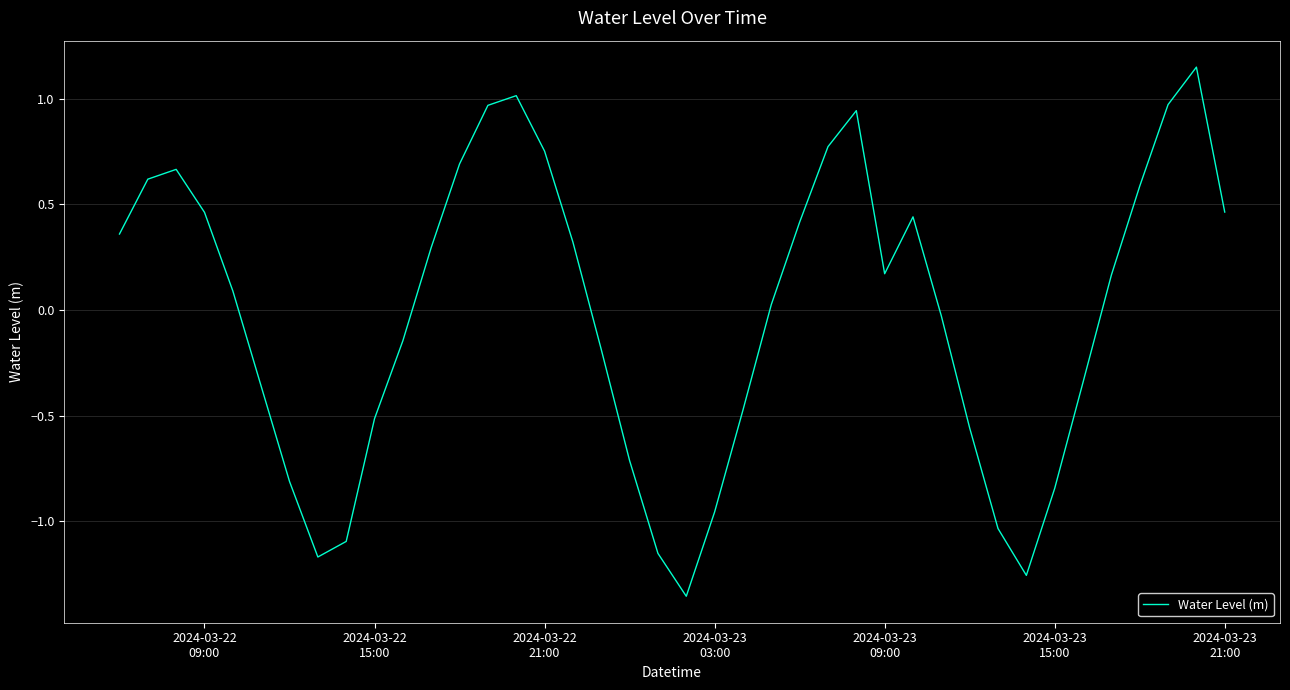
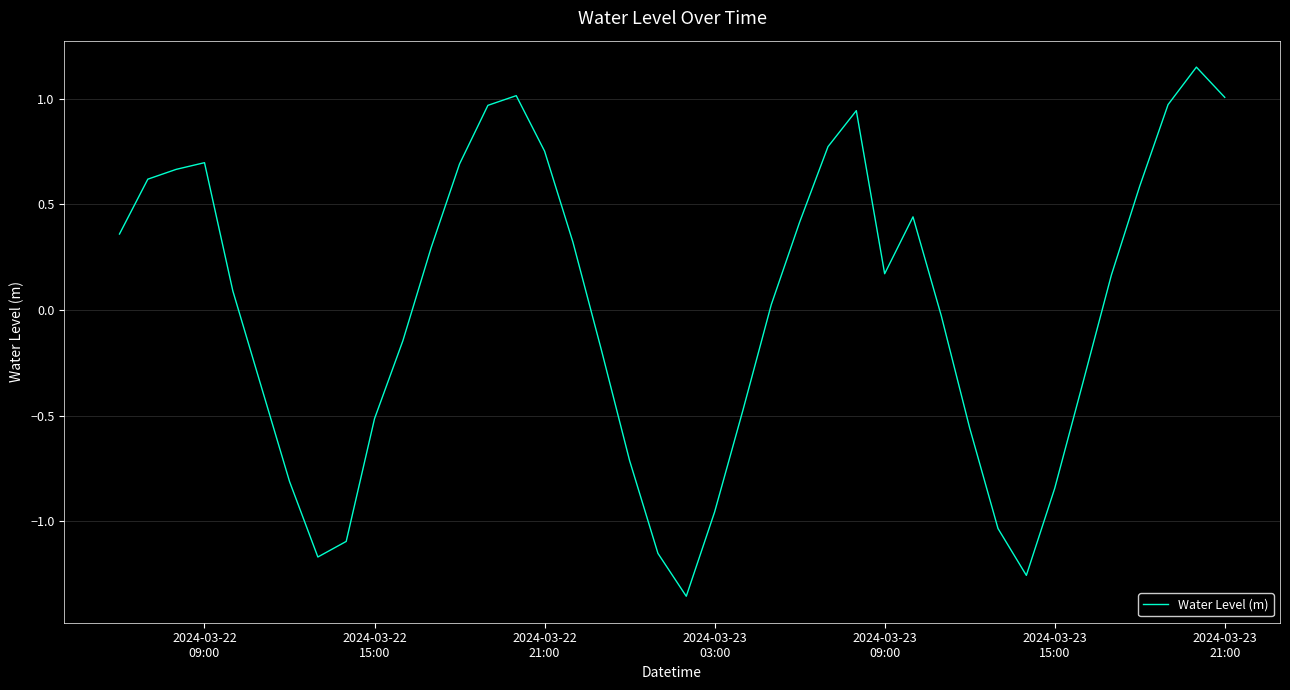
2024-03-22 09:00: 0.46 -> 0.70
2024-03-23 21:00: 0.46 -> 1.01
